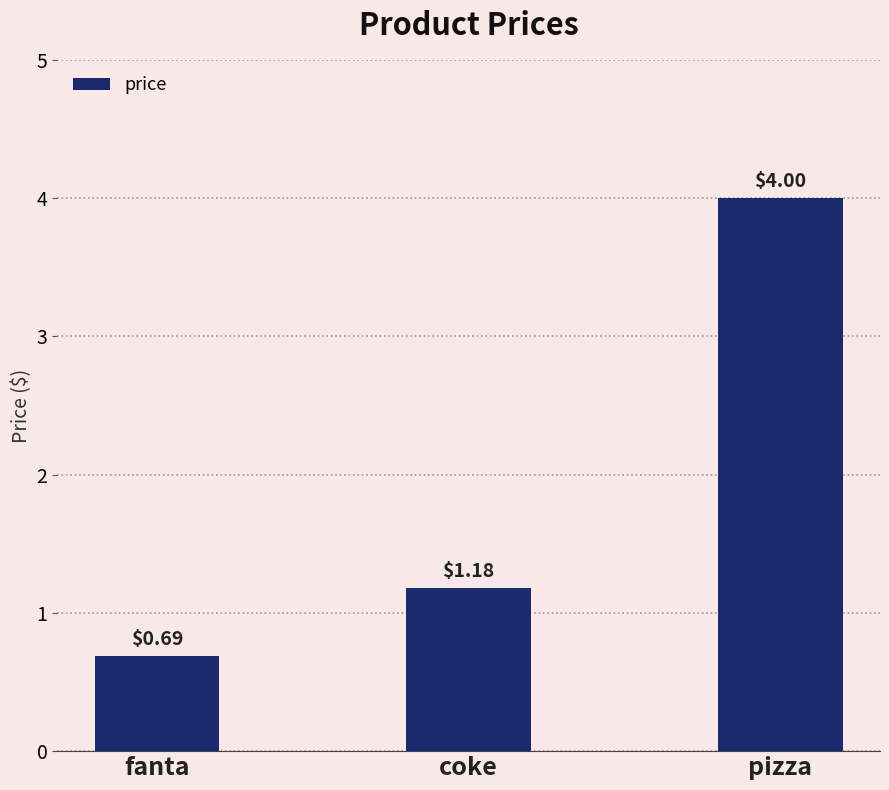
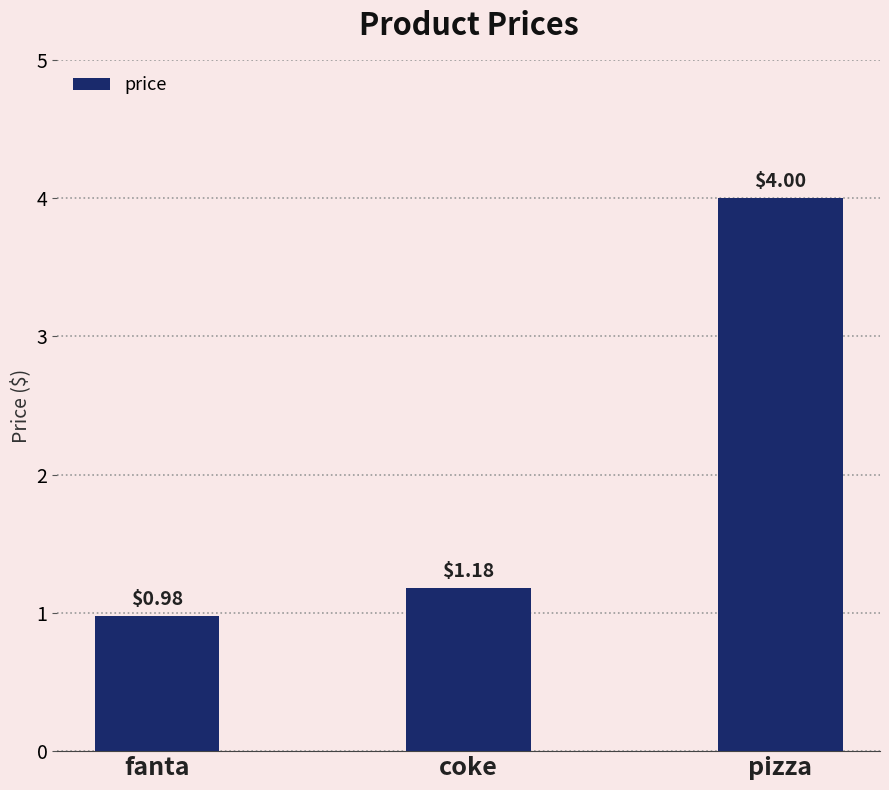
fanta: $0.69 -> $0.98
